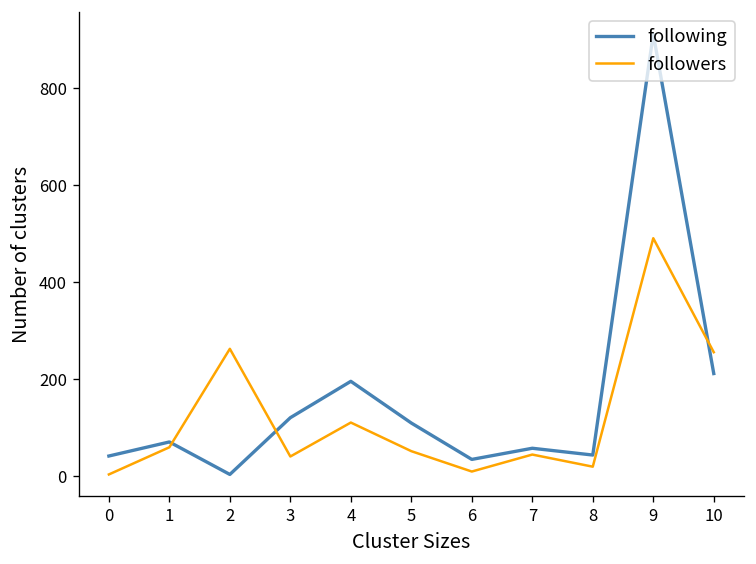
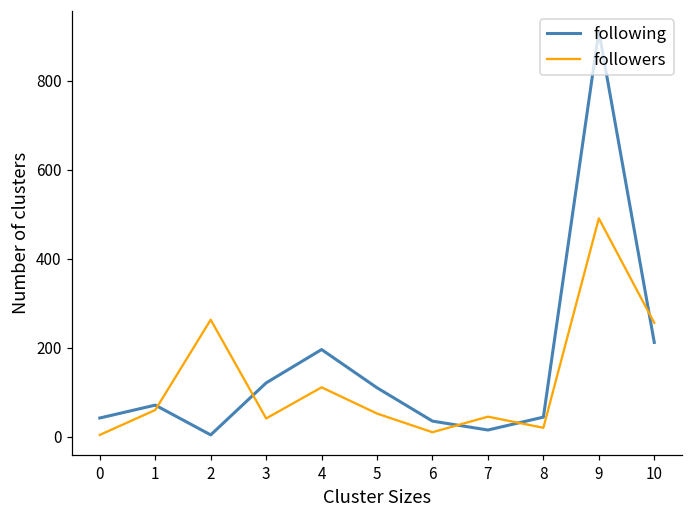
following, 7: 60 -> 20
